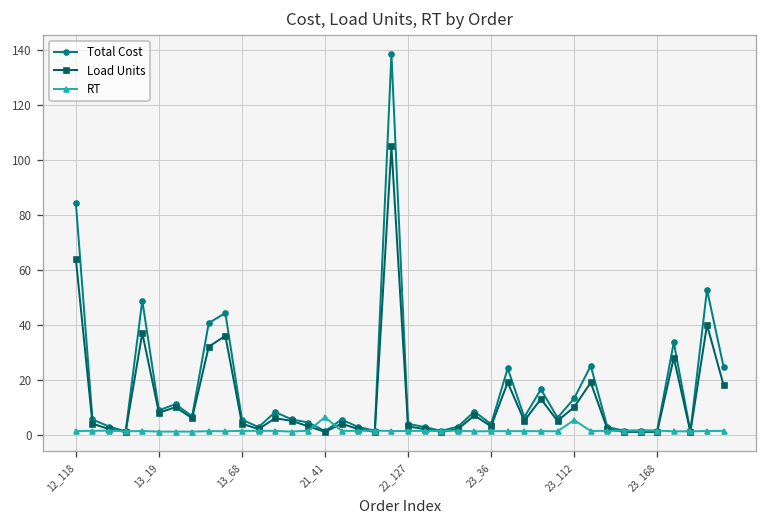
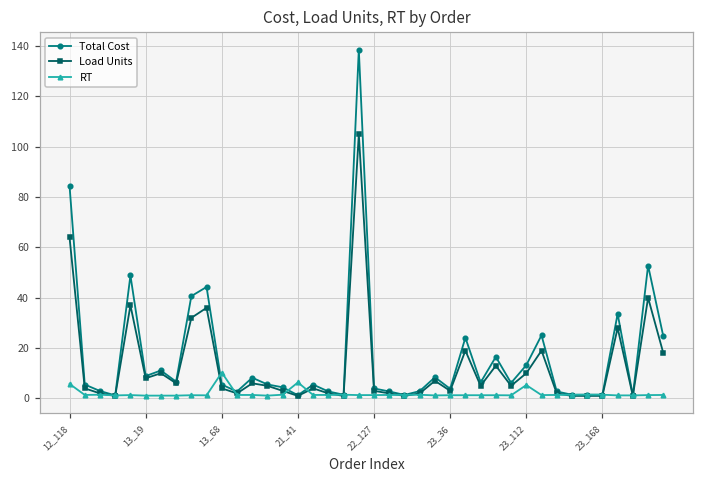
RT, 12_118: 1 -> 6
RT, 13_68: 1 -> 10
